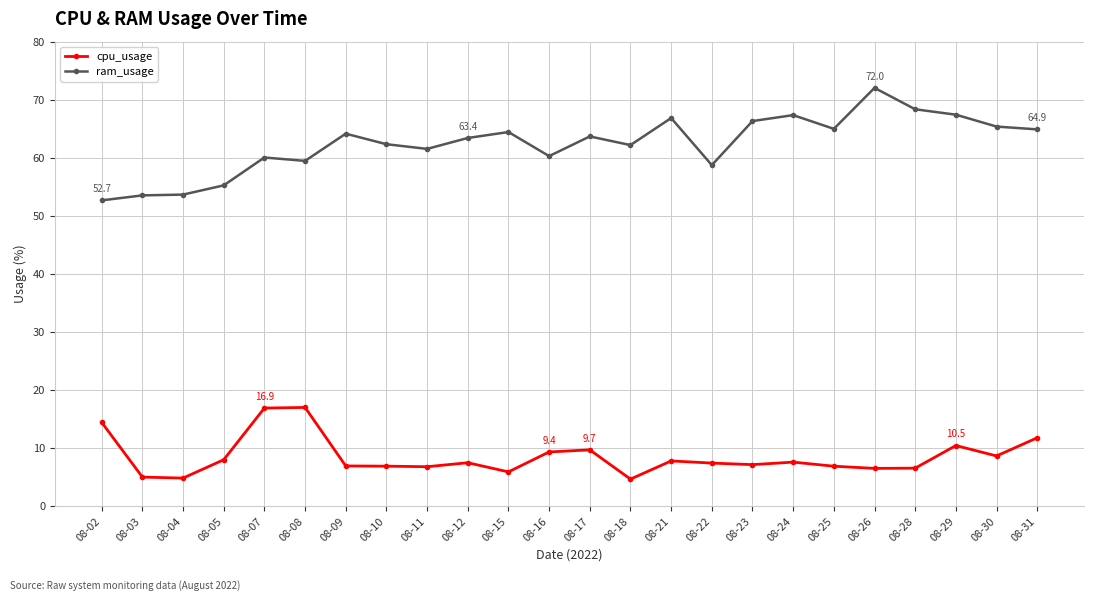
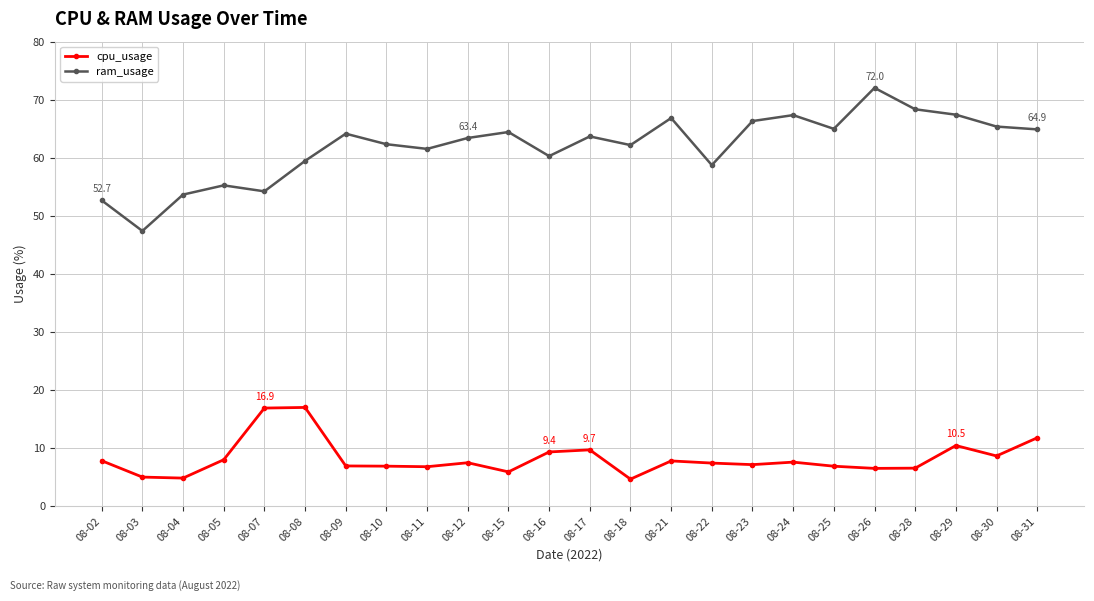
cpu_usage, 08-02: 14 -> 8
ram_usage, 08-03: 54 -> 47
ram_usage, 08-07: 60 -> 54
